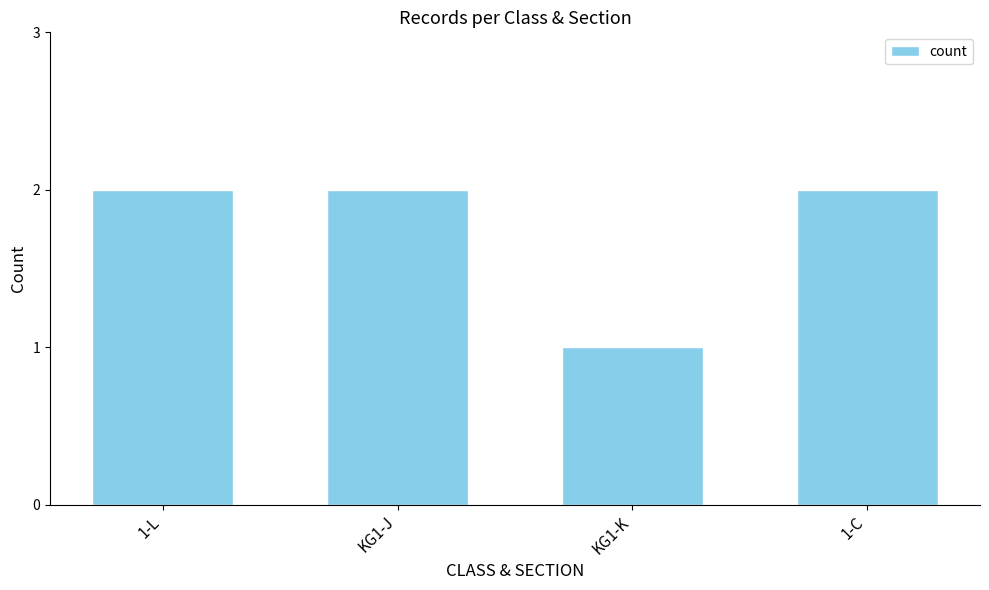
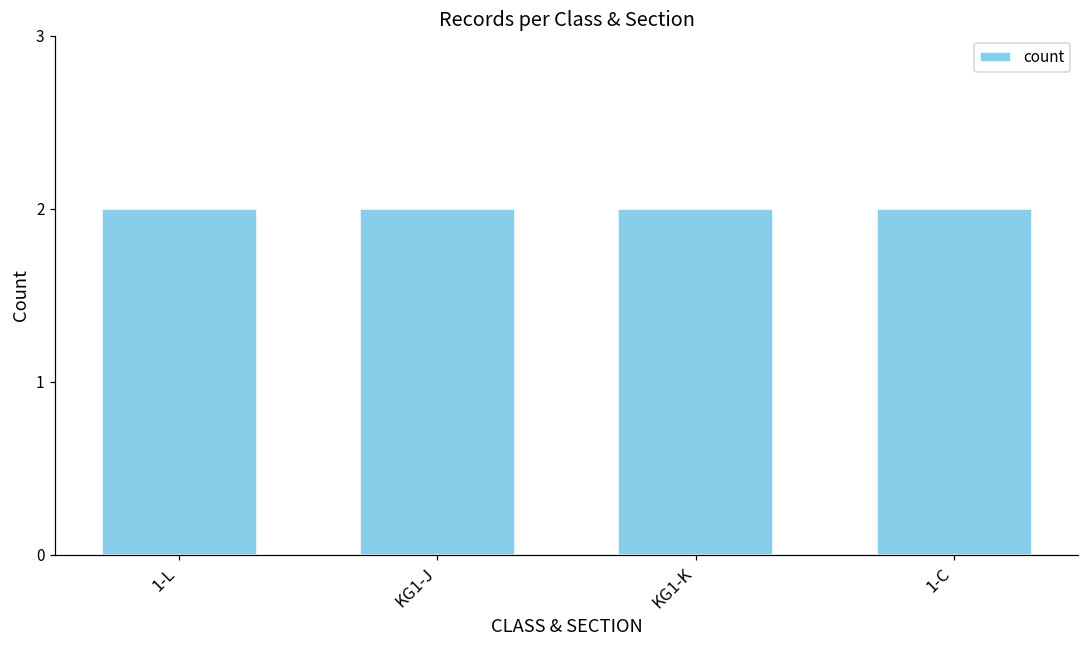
KG1-K: 1 -> 2
